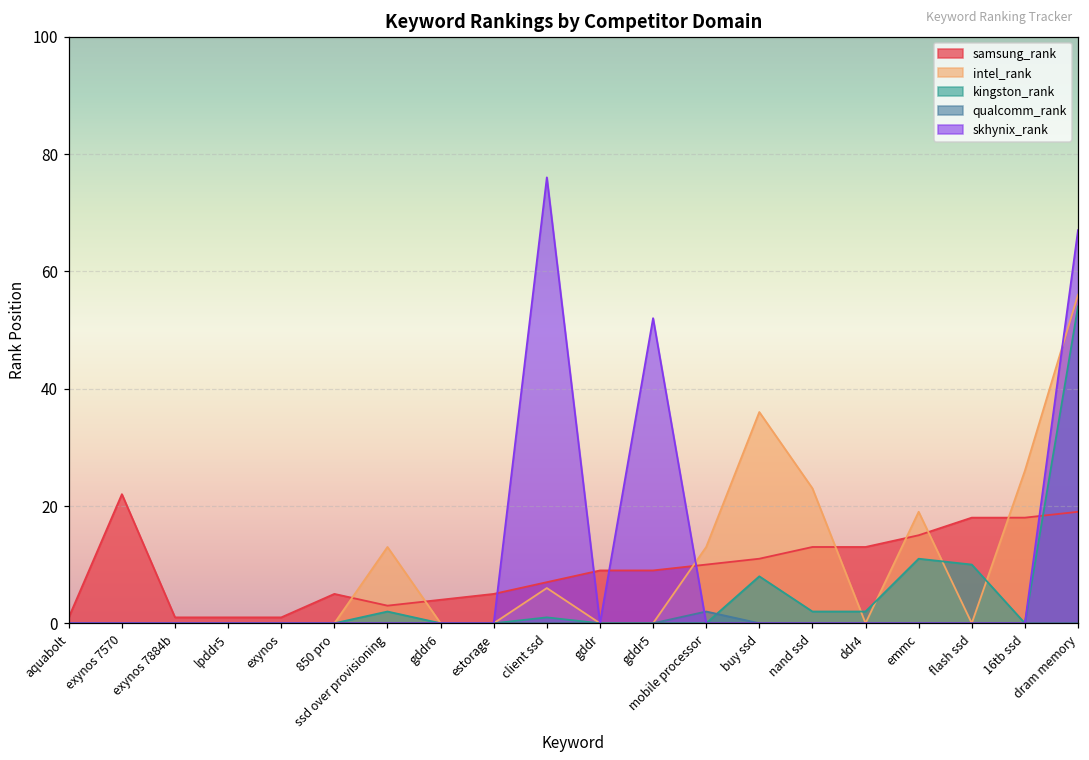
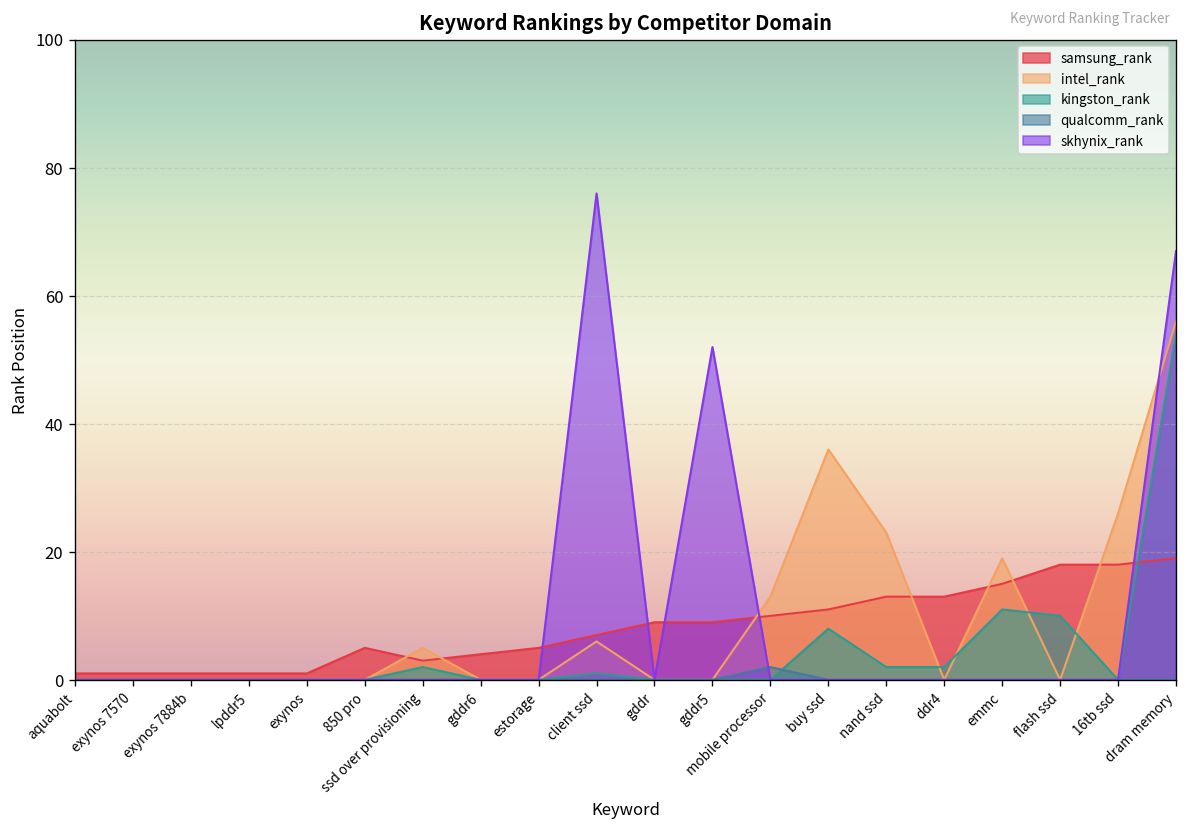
samsung_rank, exynos 7570: 22 -> 1
intel_rank, ssd over provisioning: 13 -> 5
